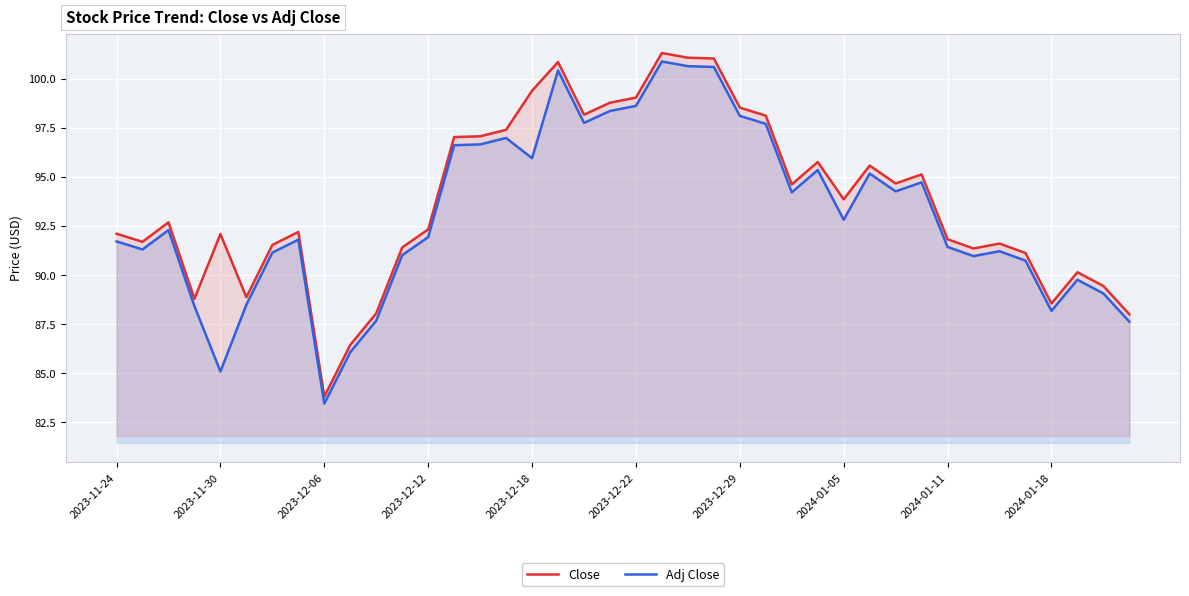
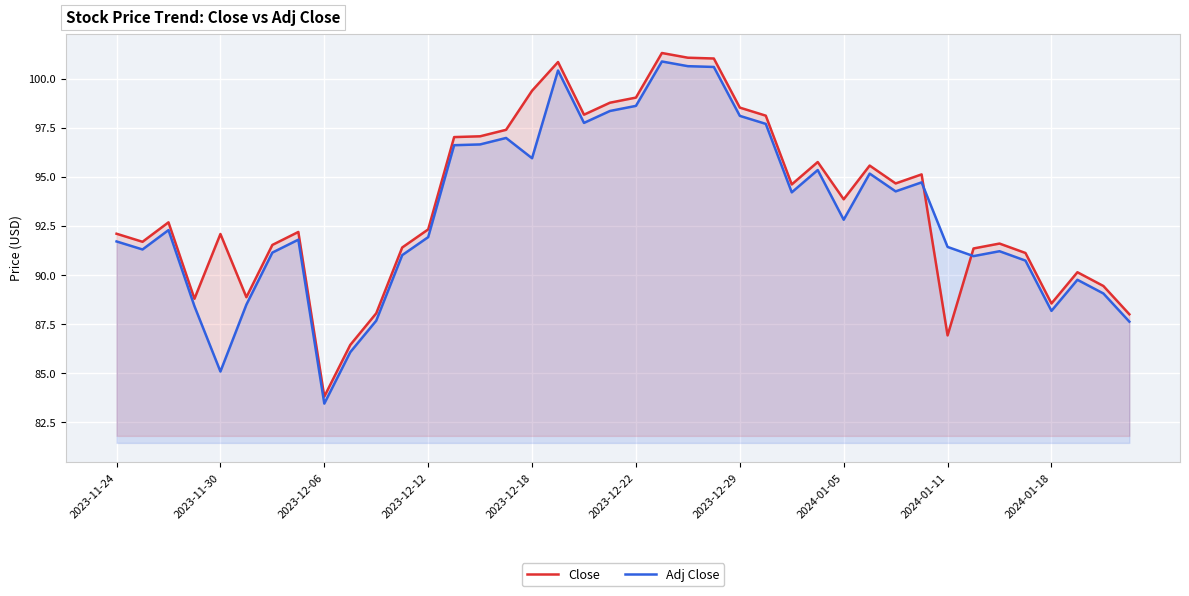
Close, 2024-01-11: 91.8 -> 86.9
